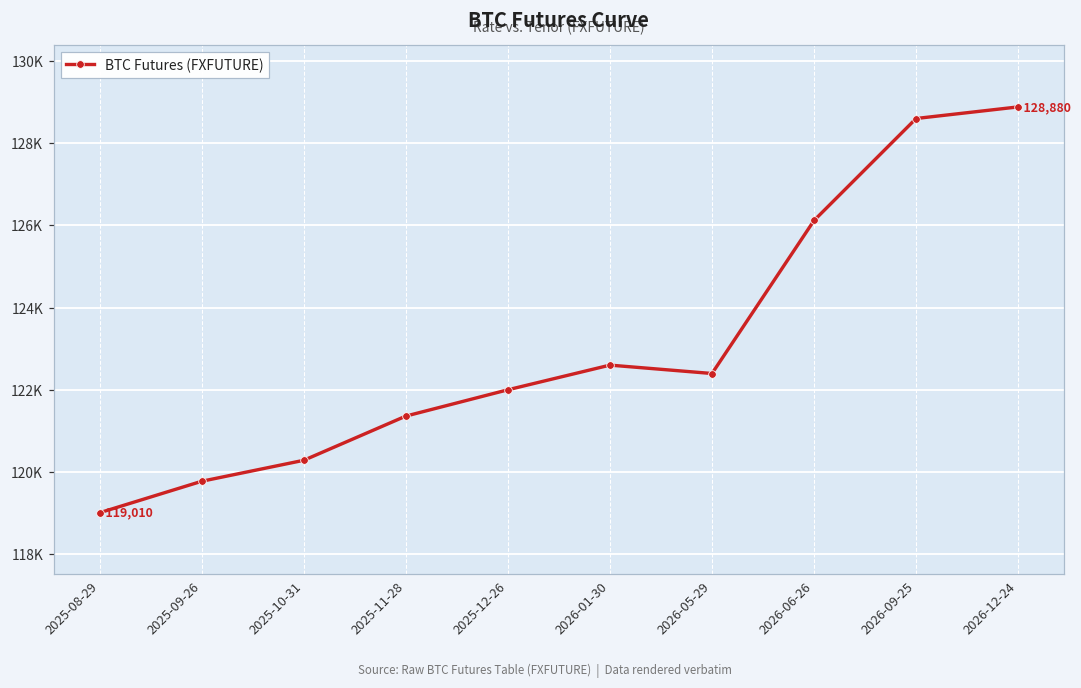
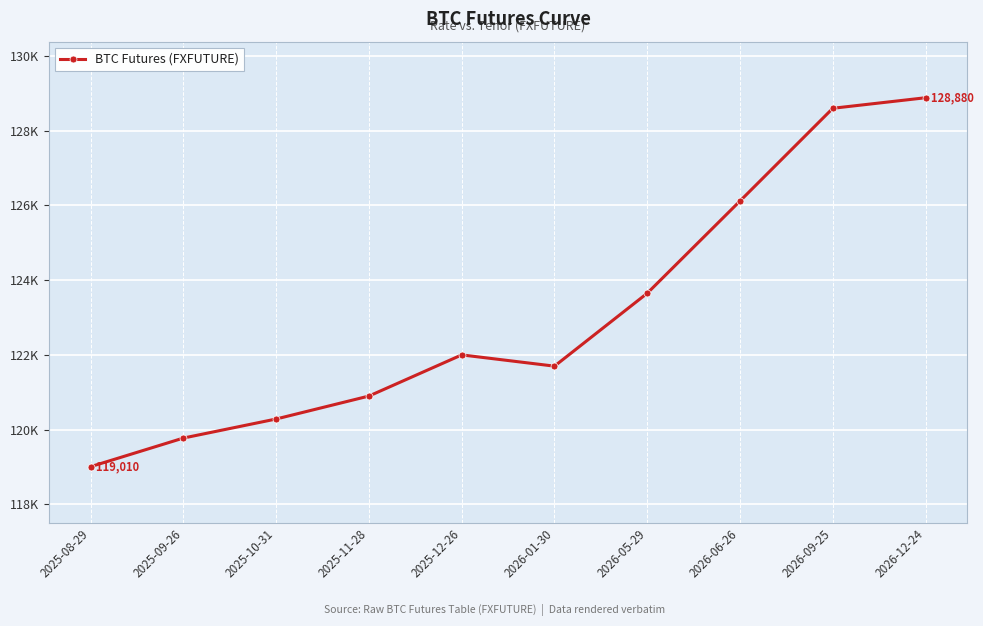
2025-11-28: 121400 -> 120900
2026-01-30: 122600 -> 121700
2026-05-29: 122400 -> 123700
